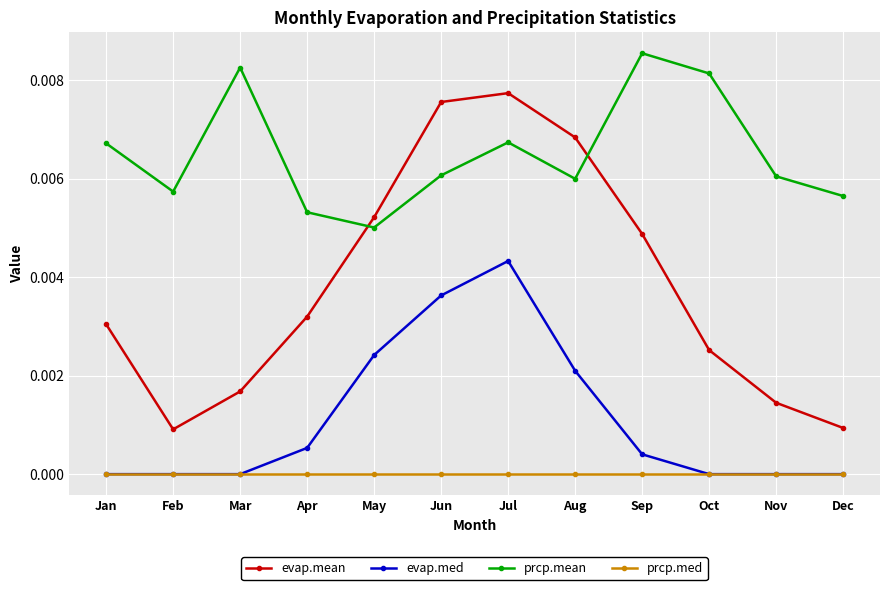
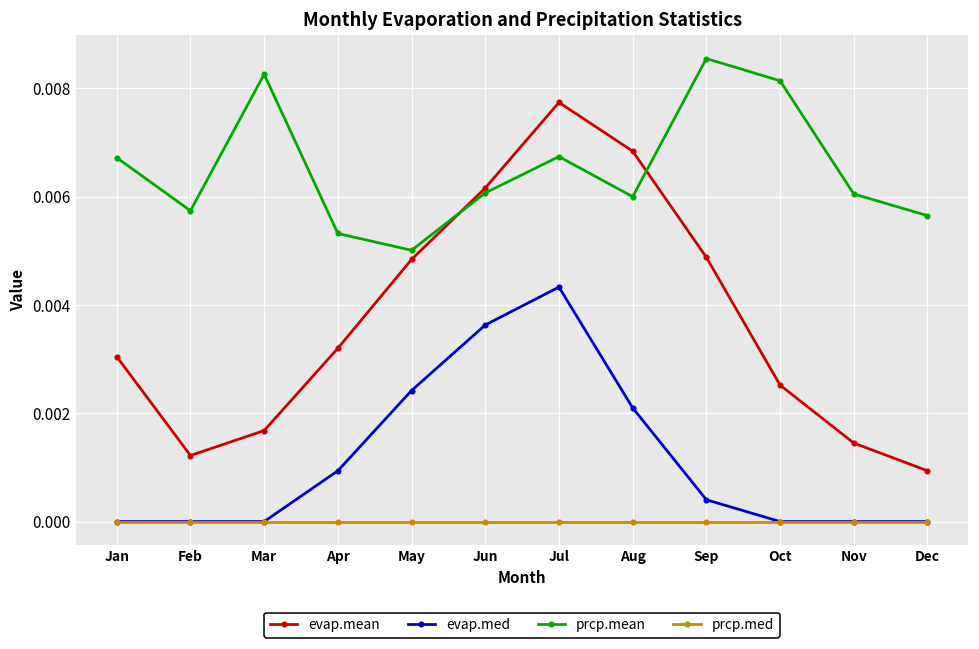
evap.mean, Feb: 0.0009 -> 0.0012
evap.med, Apr: 0.0005 -> 0.0009
evap.mean, May: 0.0052 -> 0.0048
evap.mean, Jun: 0.0076 -> 0.0062
